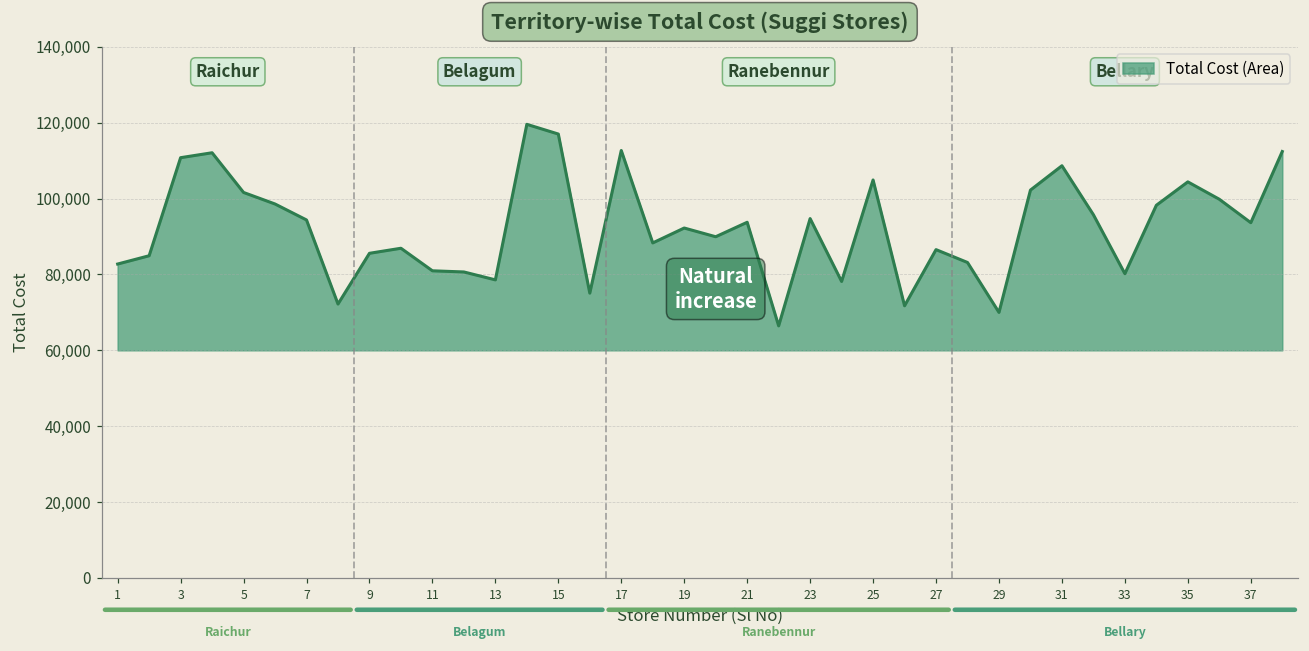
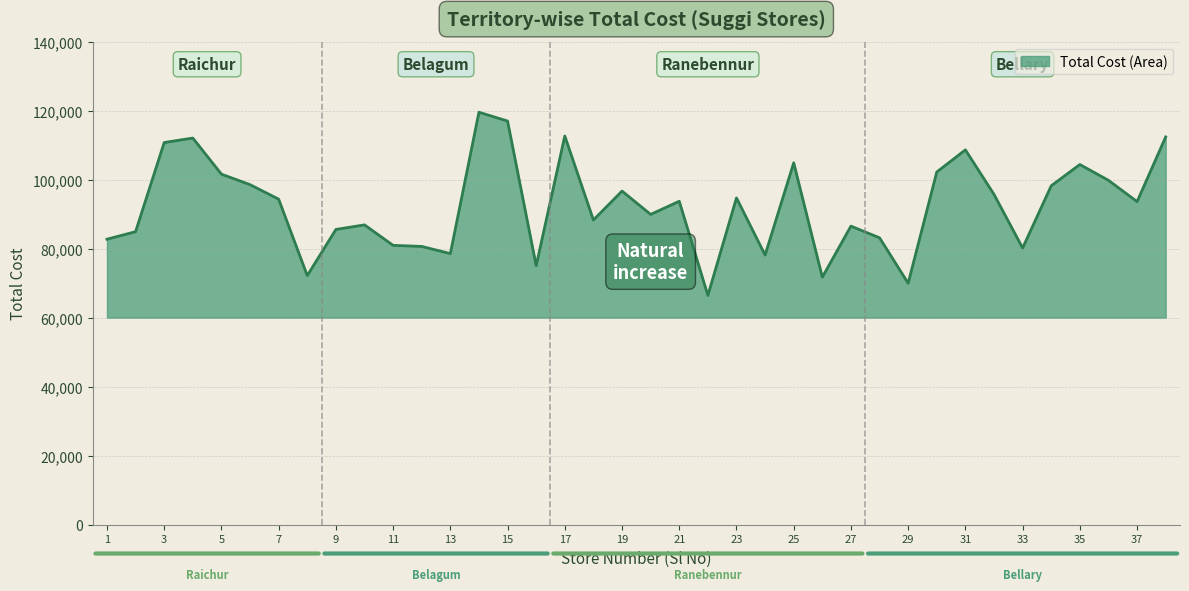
19: 92,000 -> 97,000
